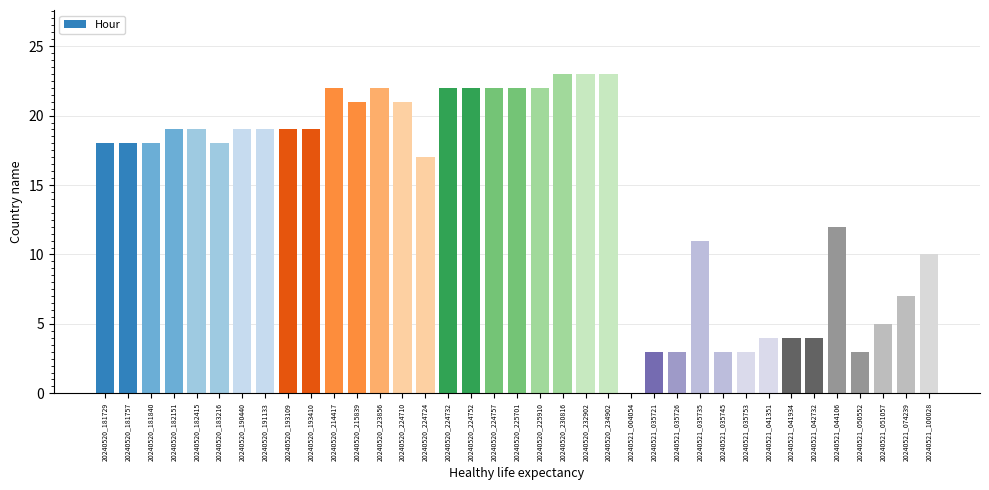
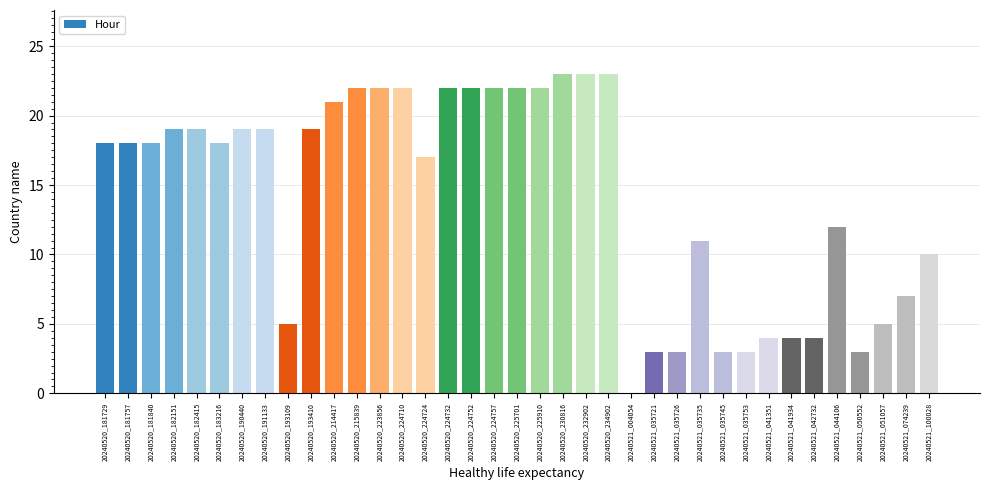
20240520_193109: 19 -> 5
20240520_214417: 22 -> 21
20240520_215839: 21 -> 22
20240520_224710: 21 -> 22
